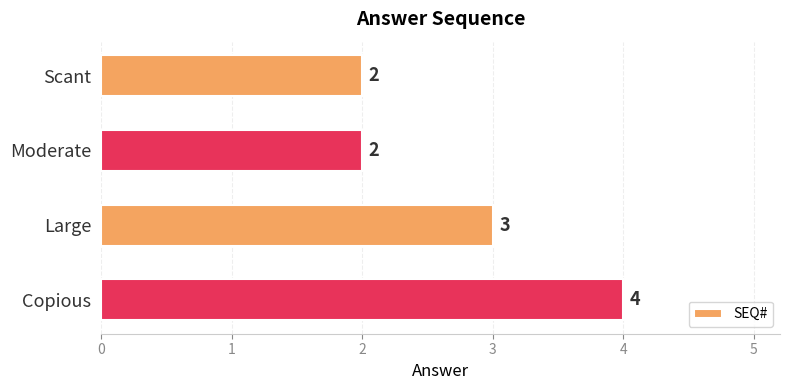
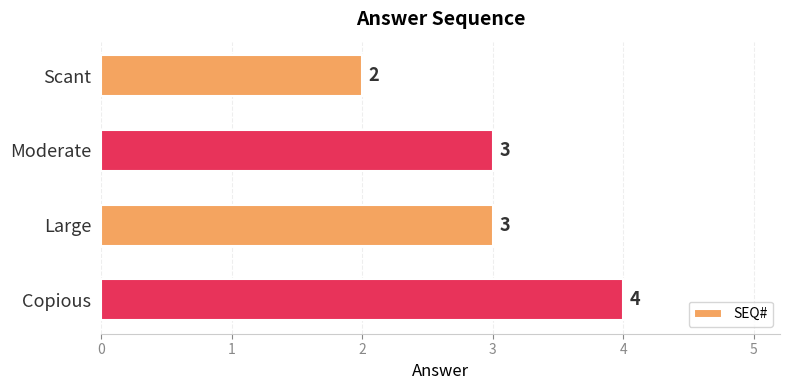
Moderate: 2 -> 3
